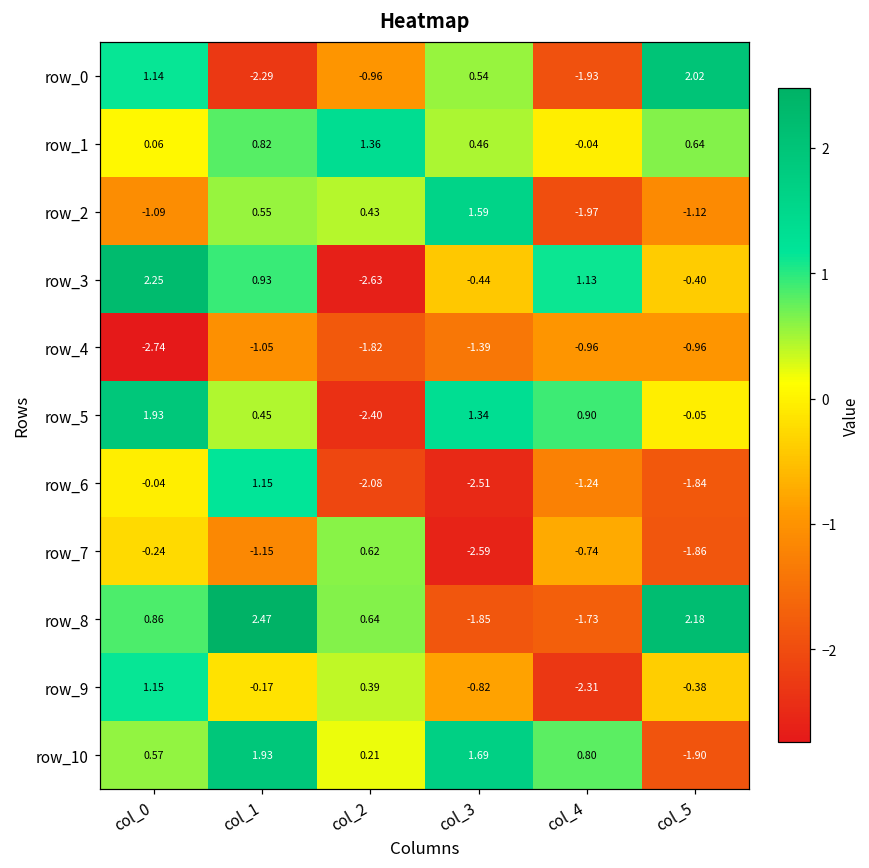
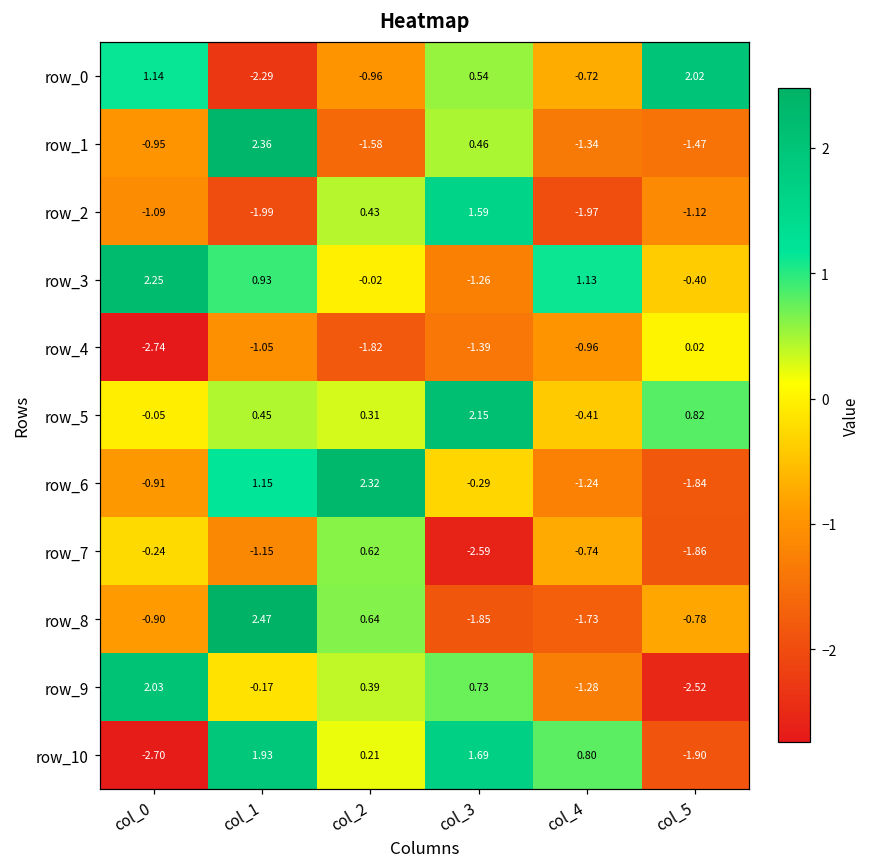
row_0, col_4: -1.93 -> -0.72
row_1, col_0: 0.06 -> -0.95
row_1, col_1: 0.82 -> 2.36
row_1, col_2: 1.36 -> -1.58
row_1, col_4: -0.04 -> -1.34
row_1, col_5: 0.64 -> -1.47
row_2, col_1: 0.55 -> -1.99
row_3, col_2: -2.63 -> -0.02
row_3, col_3: -0.44 -> -1.26
row_4, col_5: -0.96 -> 0.02
row_5, col_0: 1.93 -> -0.05
row_5, col_2: -2.40 -> 0.31
row_5, col_3: 1.34 -> 2.15
row_5, col_4: 0.90 -> -0.41
row_5, col_5: -0.05 -> 0.82
row_6, col_0: -0.04 -> -0.91
row_6, col_2: -2.08 -> 2.32
row_6, col_3: -2.51 -> -0.29
row_8, col_0: 0.86 -> -0.90
row_8, col_5: 2.18 -> -0.78
row_9, col_0: 1.15 -> 2.03
row_9, col_3: -0.82 -> 0.73
row_9, col_4: -2.31 -> -1.28
row_9, col_5: -0.38 -> -2.52
row_10, col_0: 0.57 -> -2.70
